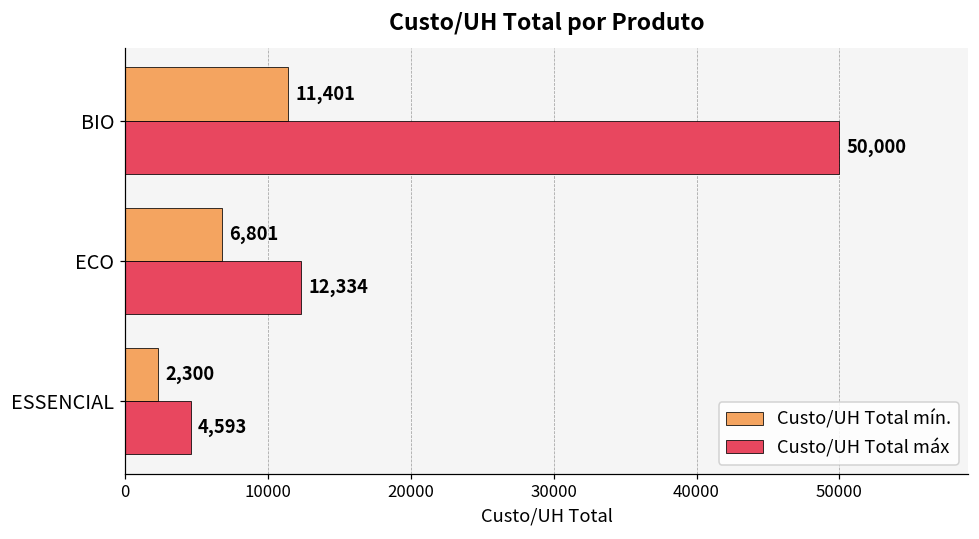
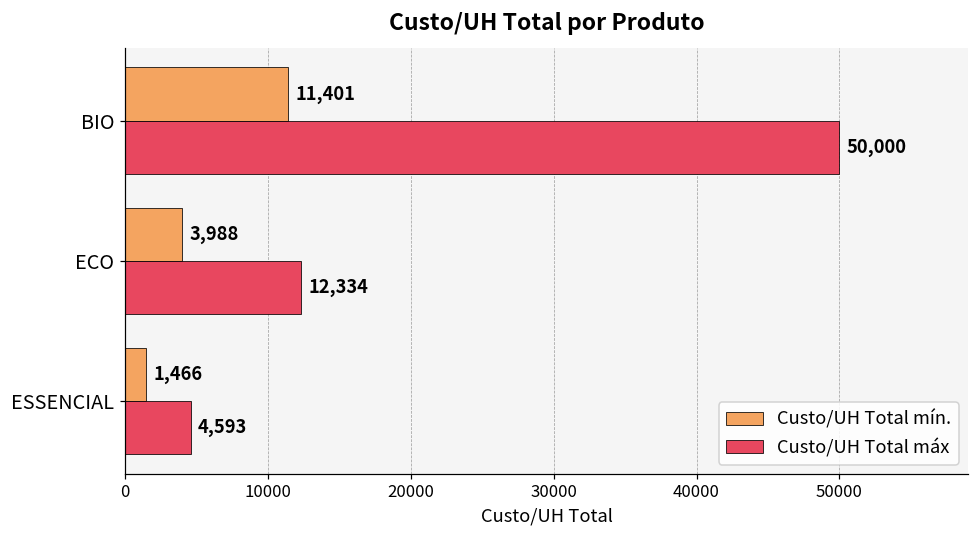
Custo/UH Total mín., ECO: 6,801 -> 3,988
Custo/UH Total mín., ESSENCIAL: 2,300 -> 1,466
